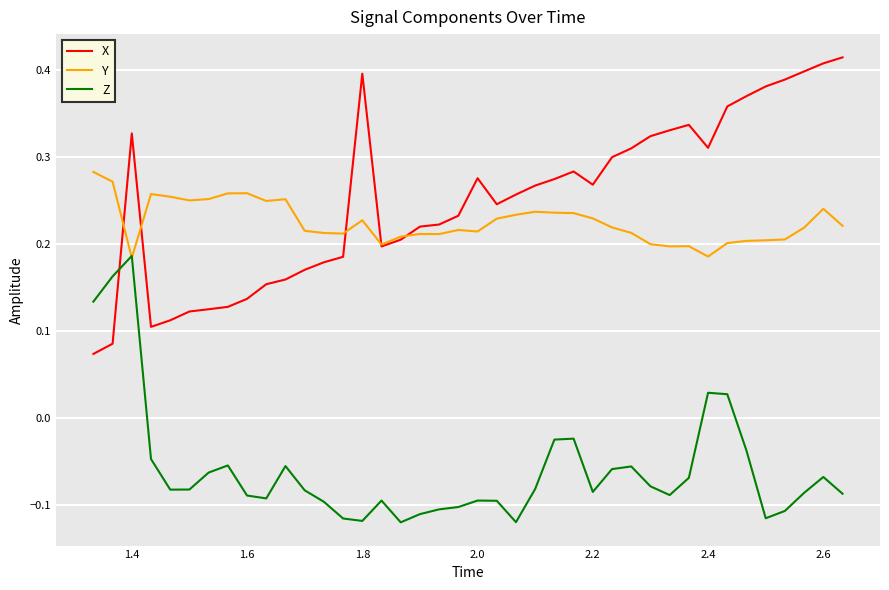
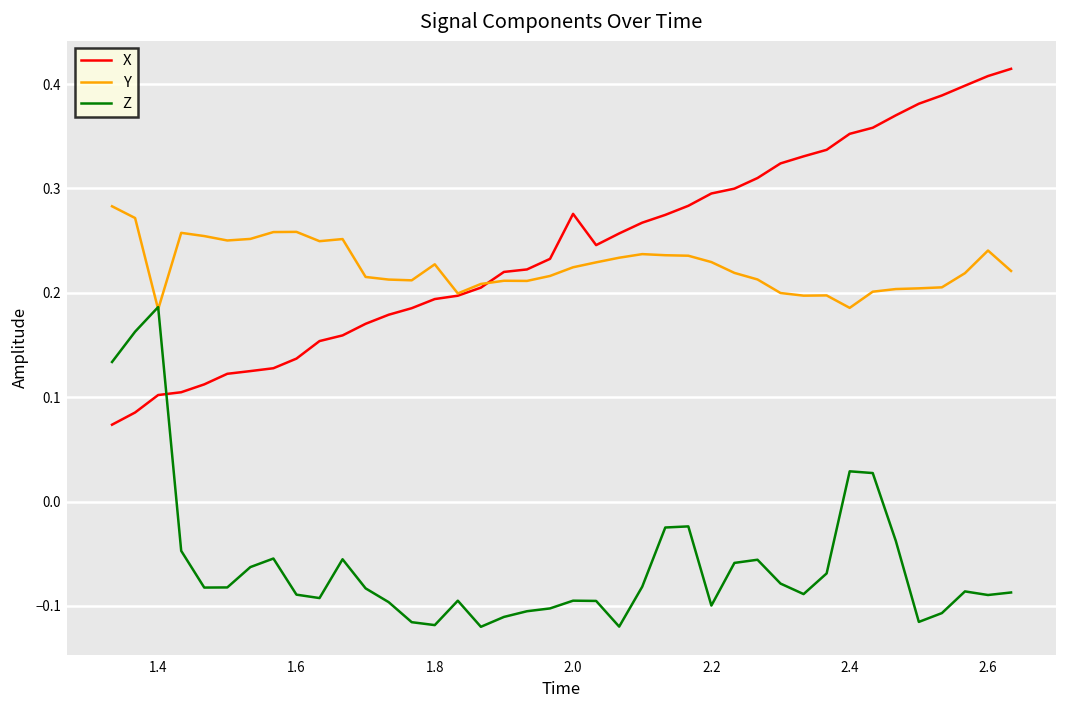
X, 1.4: 0.33 -> 0.10
X, 1.8: 0.40 -> 0.19
Y, 2.0: 0.21 -> 0.22
X, 2.2: 0.27 -> 0.30
Z, 2.2: -0.09 -> -0.10
X, 2.4: 0.31 -> 0.35
Z, 2.6: -0.07 -> -0.09
